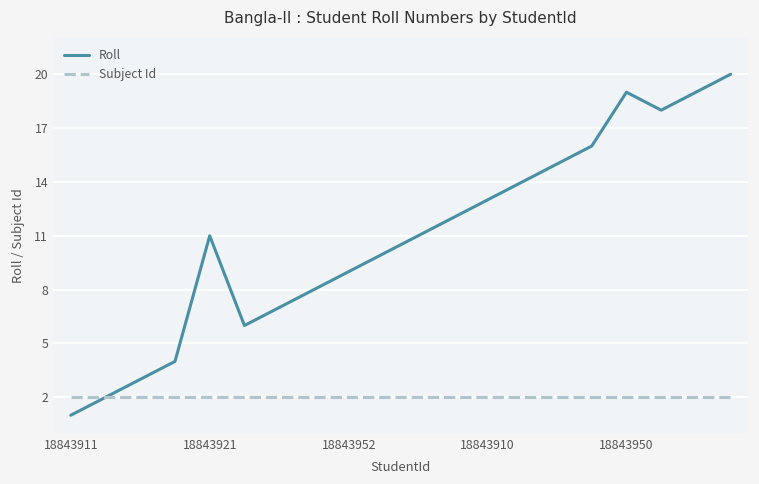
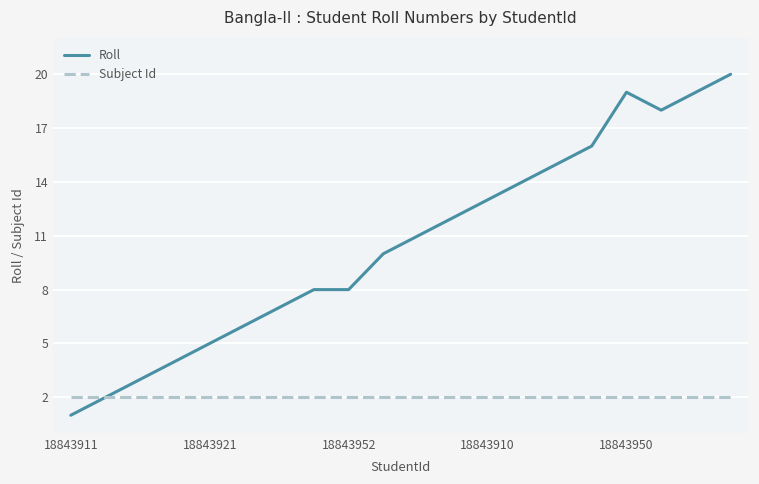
Roll, 18843921: 11 -> 5
Roll, 18843952: 9 -> 8
